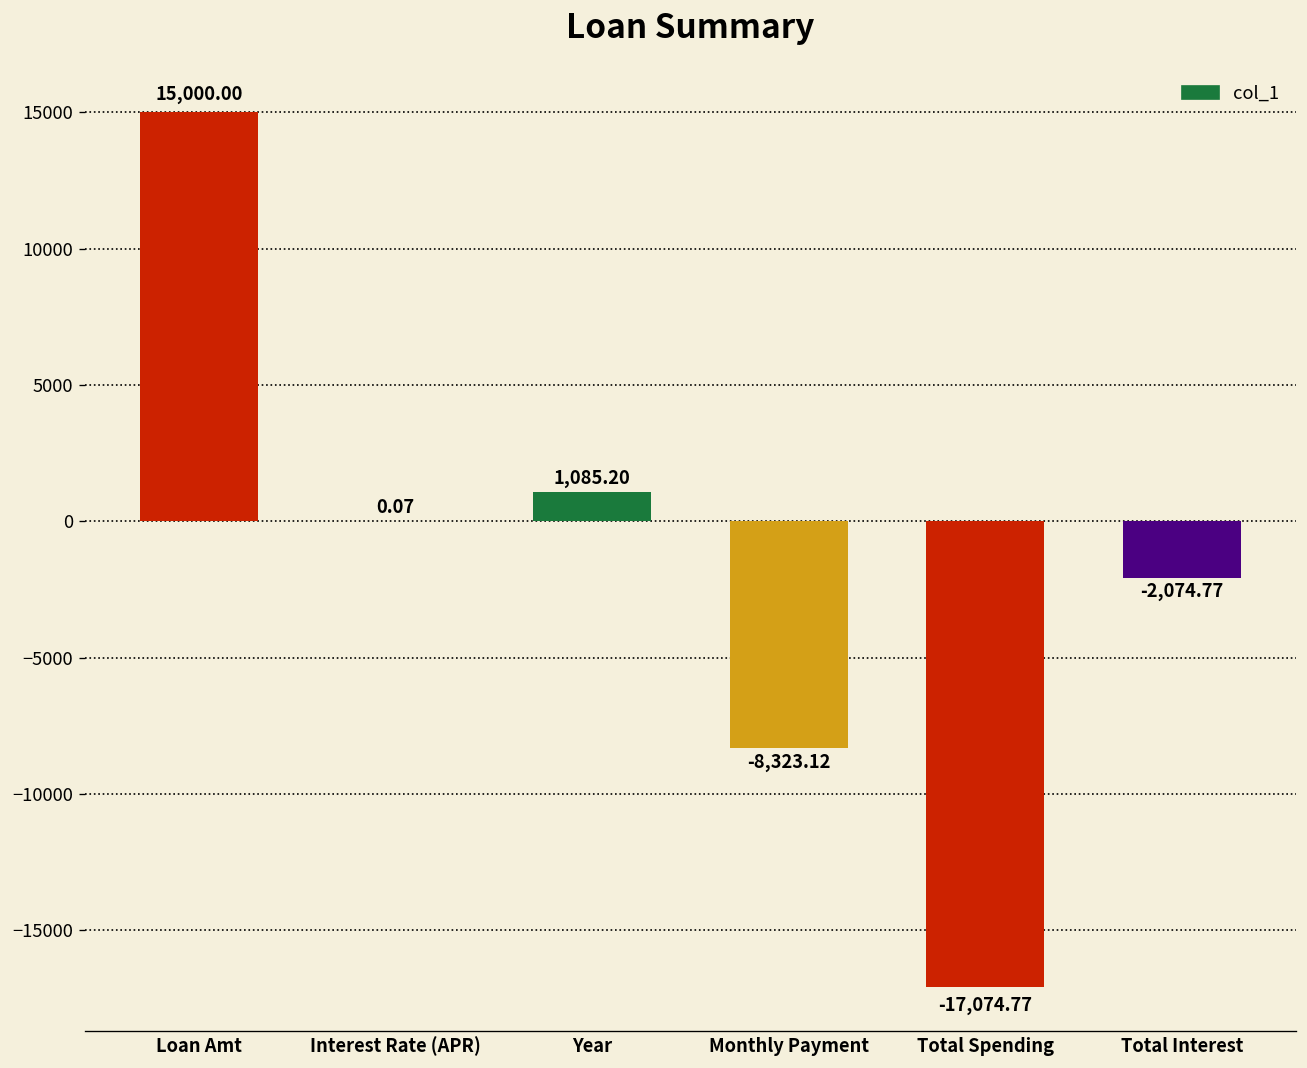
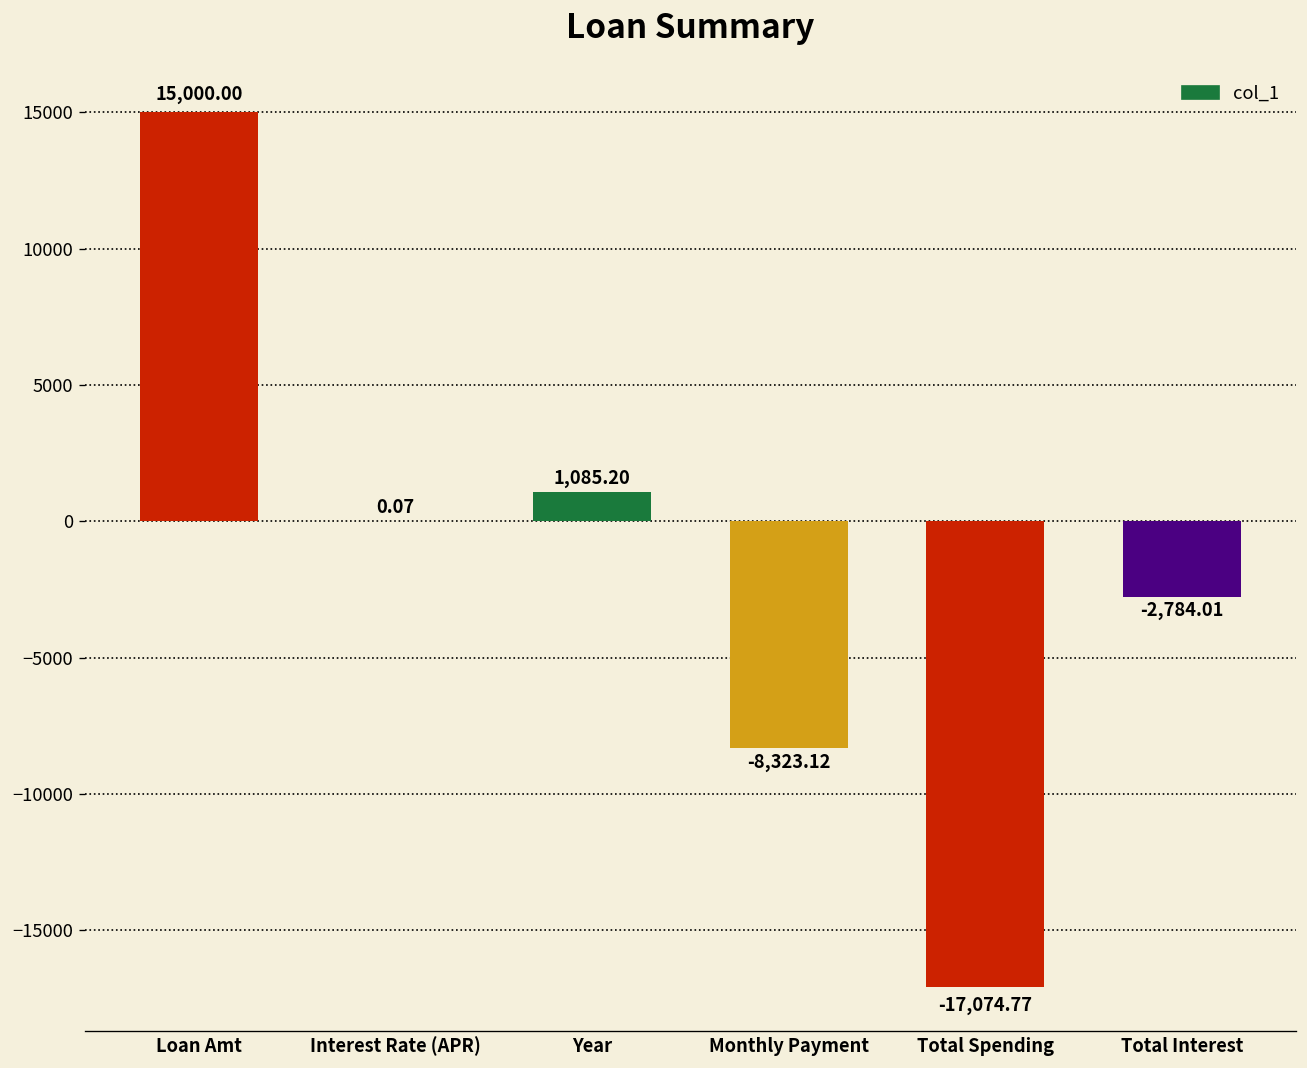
Total Interest: -2,074.77 -> -2,784.01
